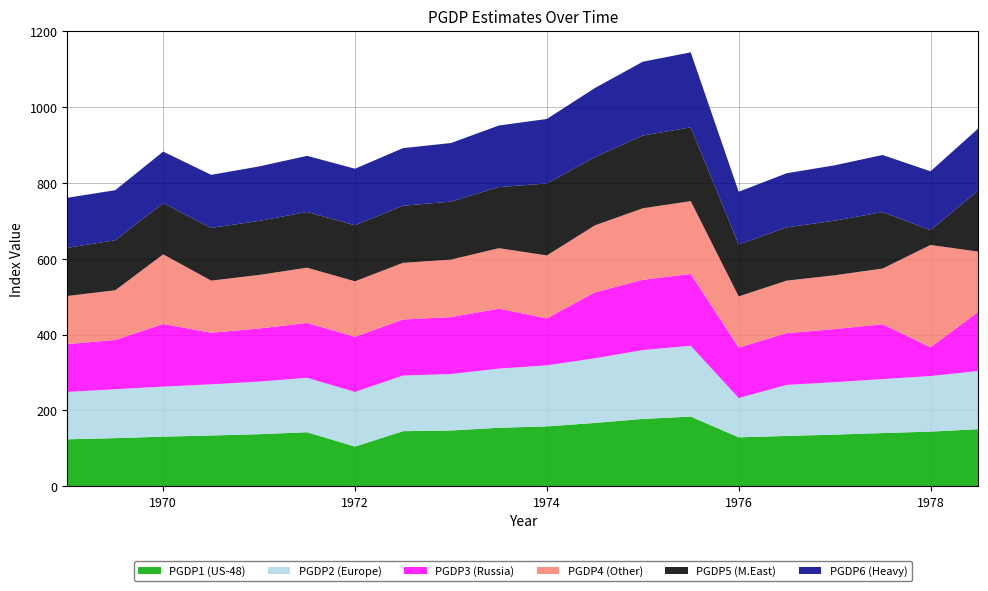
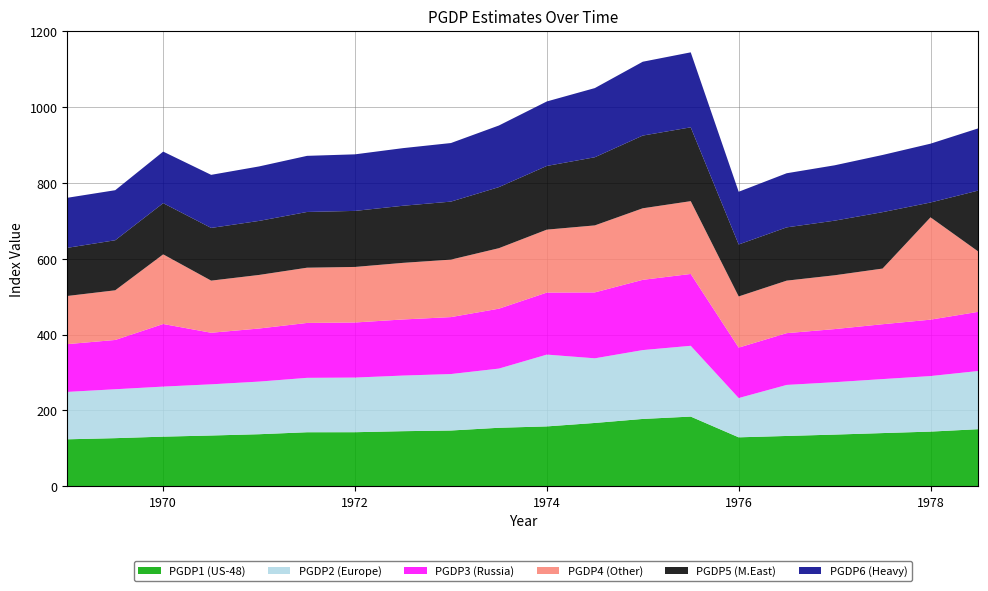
PGDP1 (US-48), 1972: 100 -> 140
PGDP2 (Europe), 1974: 160 -> 190
PGDP3 (Russia), 1974: 120 -> 160
PGDP5 (M.East), 1974: 190 -> 170
PGDP3 (Russia), 1978: 80 -> 150
